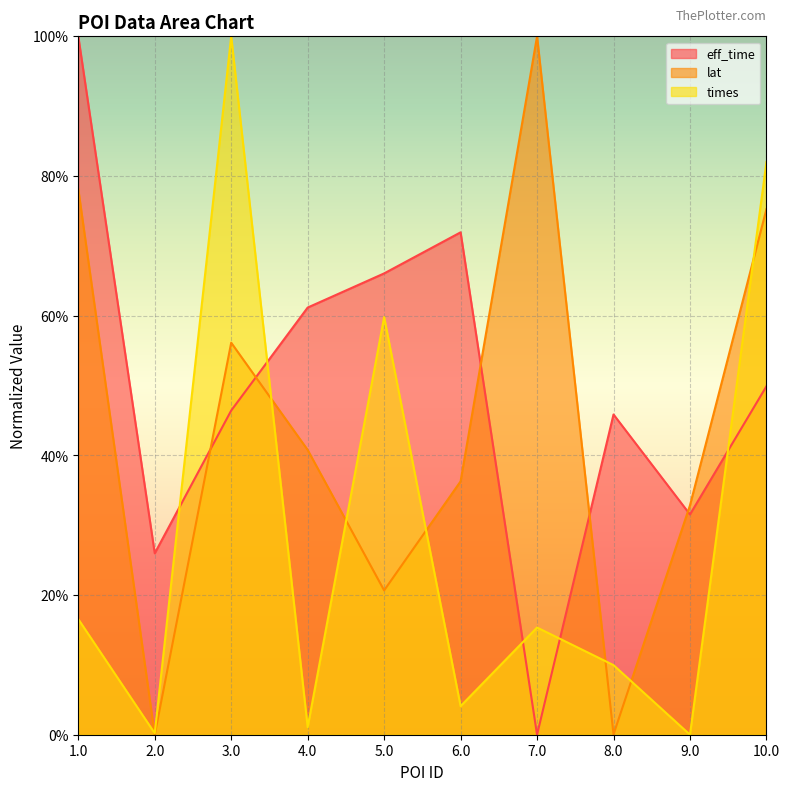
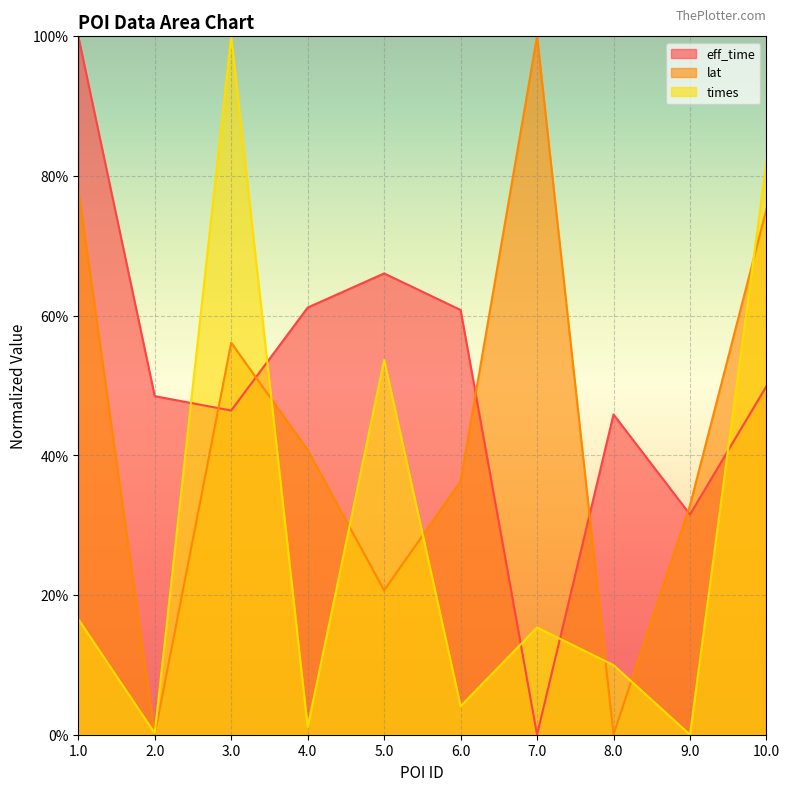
eff_time, 2.0: 26% -> 48%
times, 5.0: 60% -> 54%
eff_time, 6.0: 72% -> 61%
